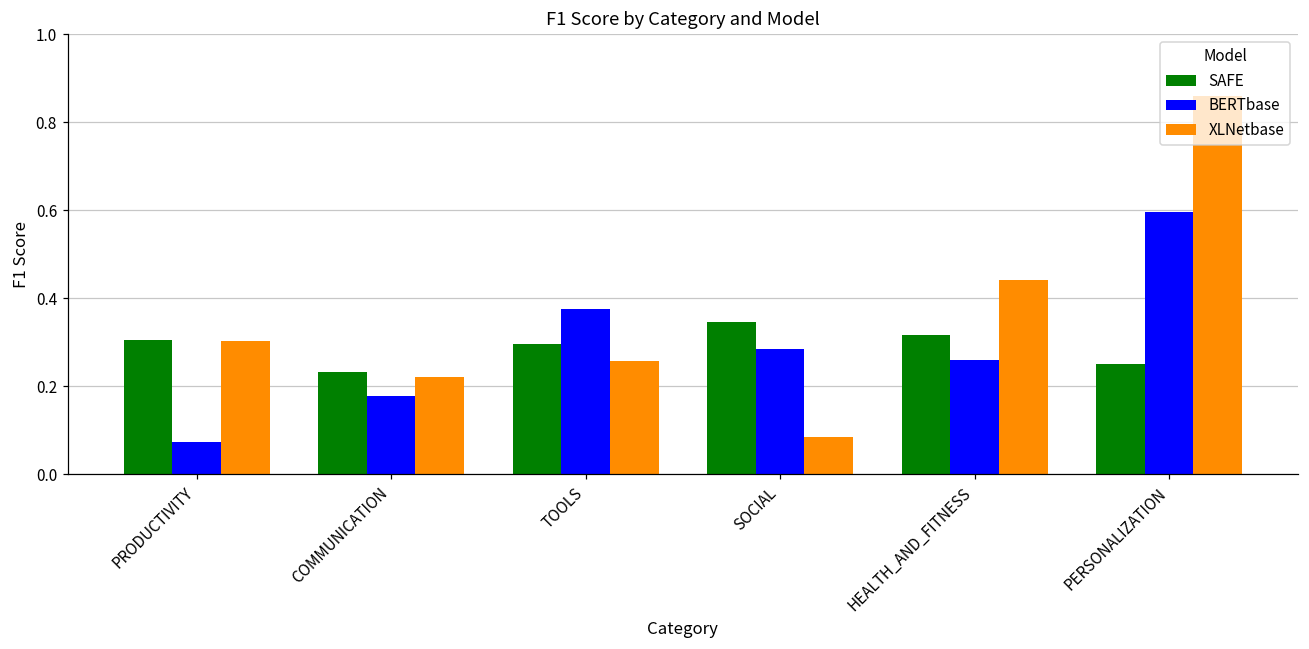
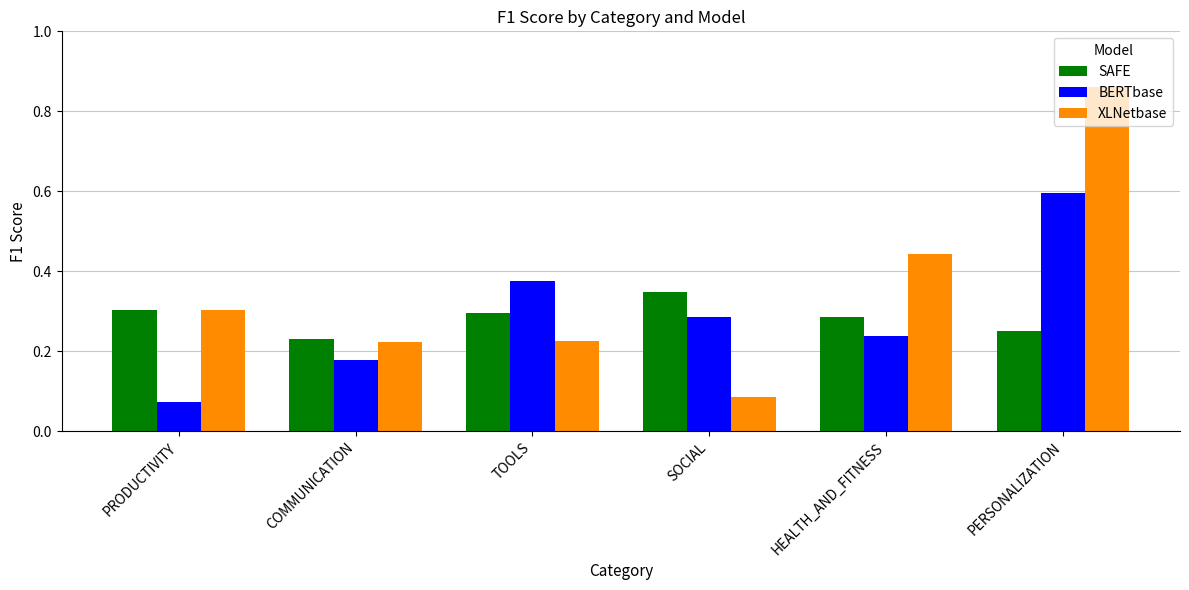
XLNetbase, TOOLS: 0.26 -> 0.23
SAFE, HEALTH_AND_FITNESS: 0.32 -> 0.29
BERTbase, HEALTH_AND_FITNESS: 0.26 -> 0.24
